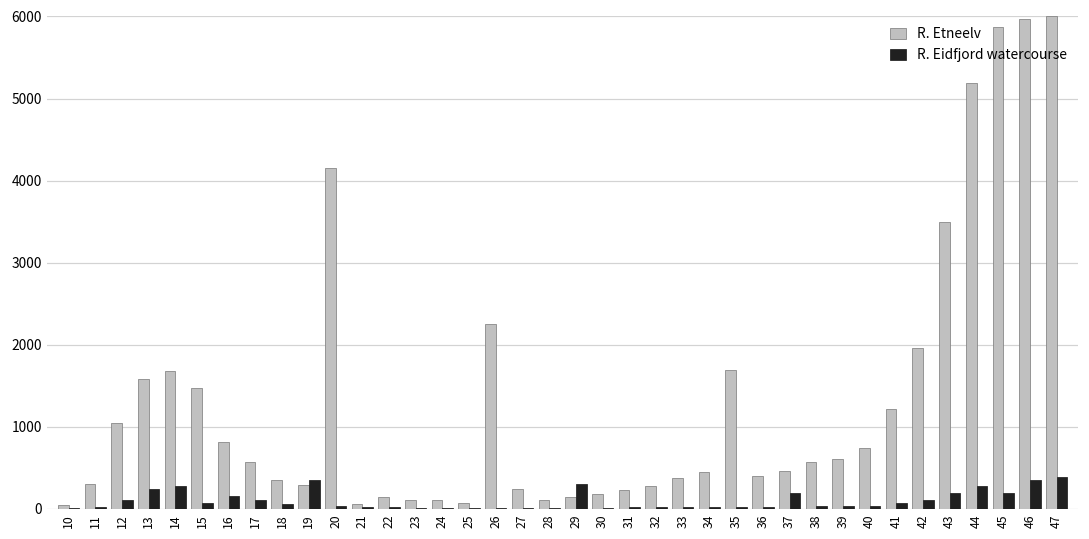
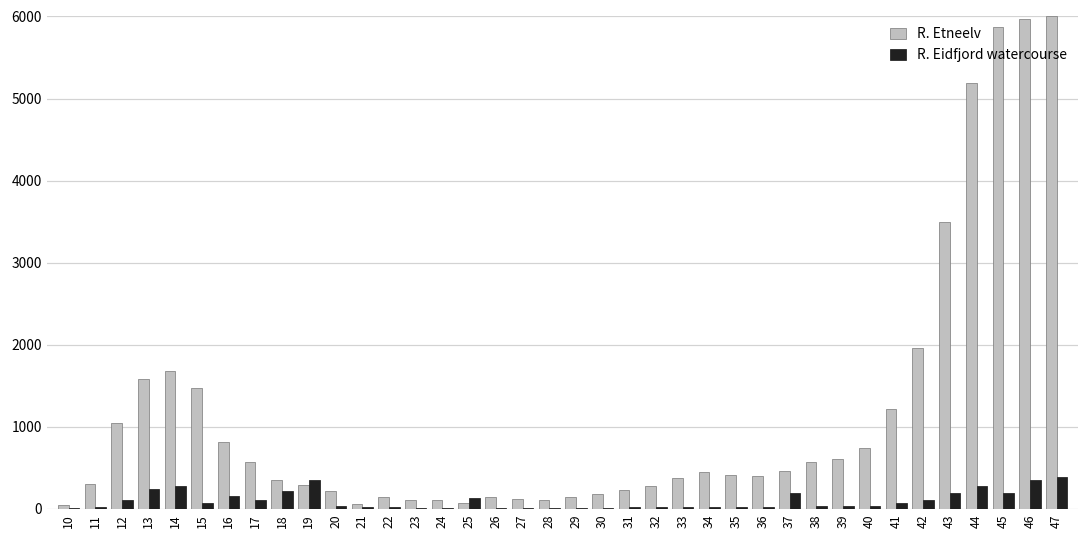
R. Eidfjord watercourse, 18: 100 -> 200
R. Etneelv, 20: 4200 -> 200
R. Eidfjord watercourse, 25: 0 -> 100
R. Etneelv, 26: 2300 -> 100
R. Etneelv, 27: 200 -> 100
R. Eidfjord watercourse, 29: 300 -> 0
R. Etneelv, 35: 1700 -> 400
